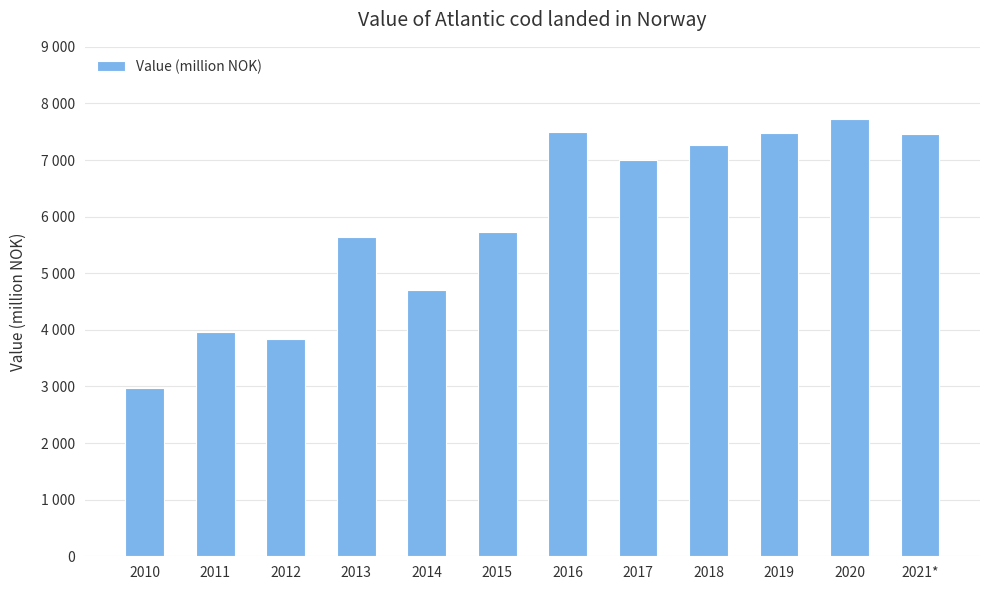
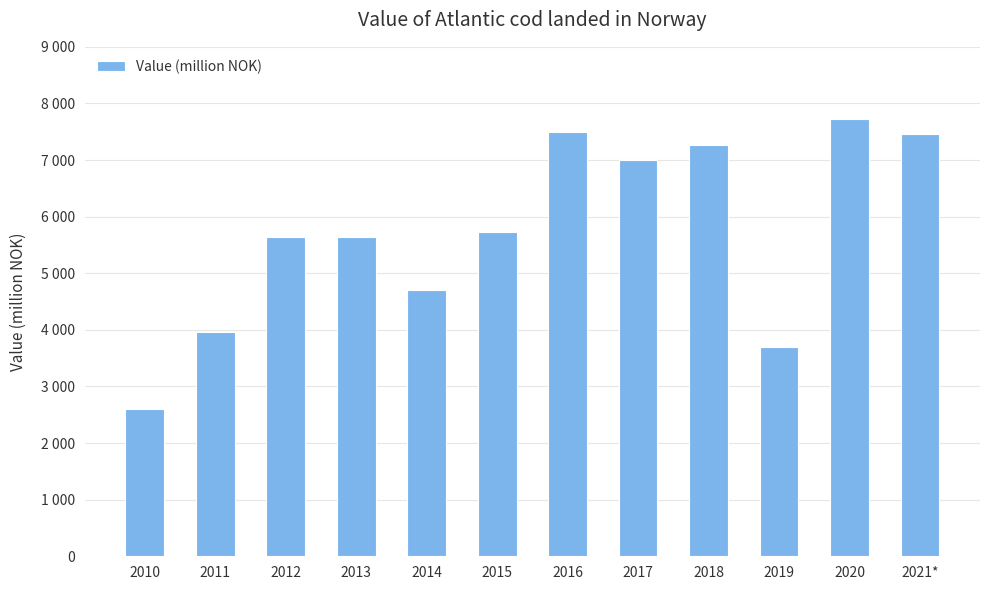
2010: 3000 -> 2600
2012: 3800 -> 5600
2019: 7500 -> 3700
